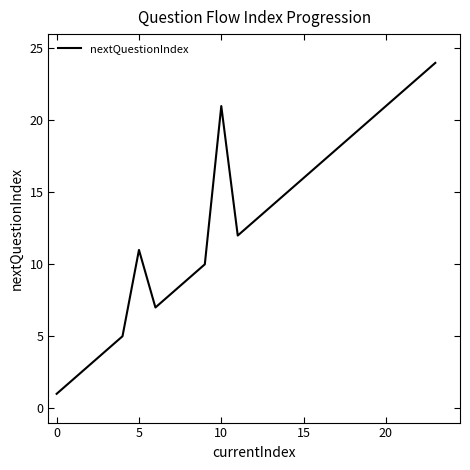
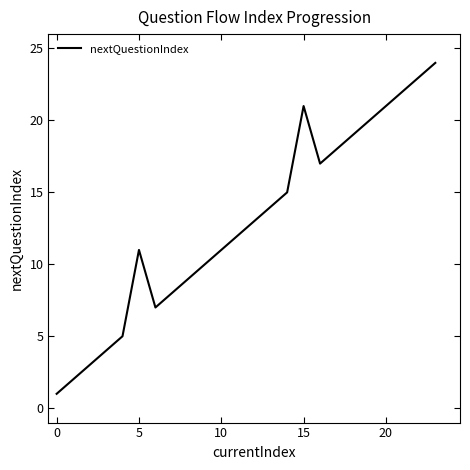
10: 21 -> 11
15: 16 -> 21
